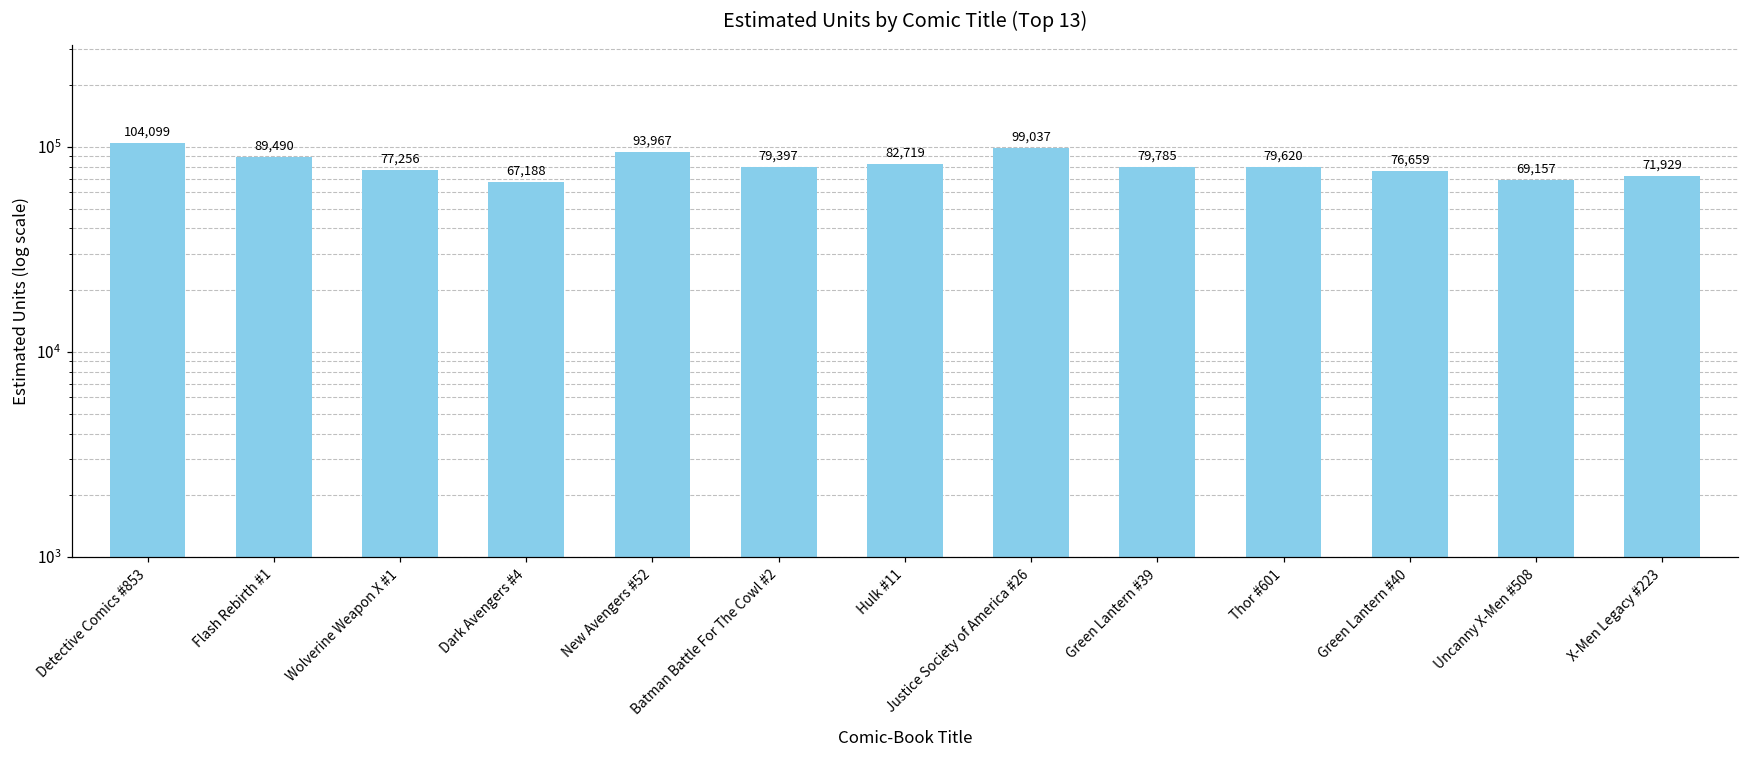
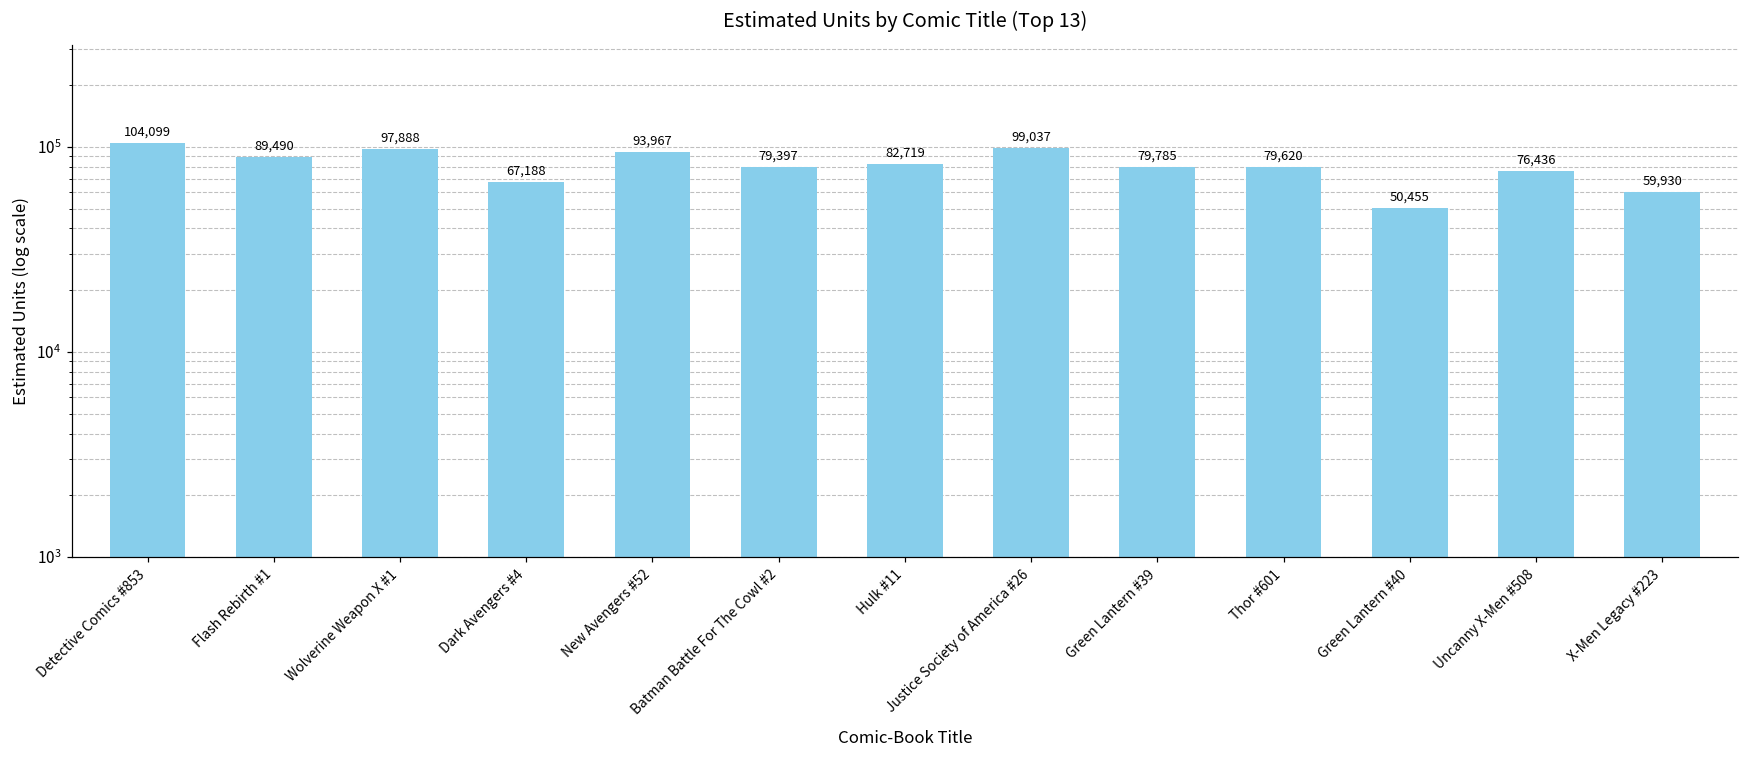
Wolverine Weapon X #1: 77,256 -> 97,888
Green Lantern #40: 76,659 -> 50,455
Uncanny X-Men #508: 69,157 -> 76,436
X-Men Legacy #223: 71,929 -> 59,930
